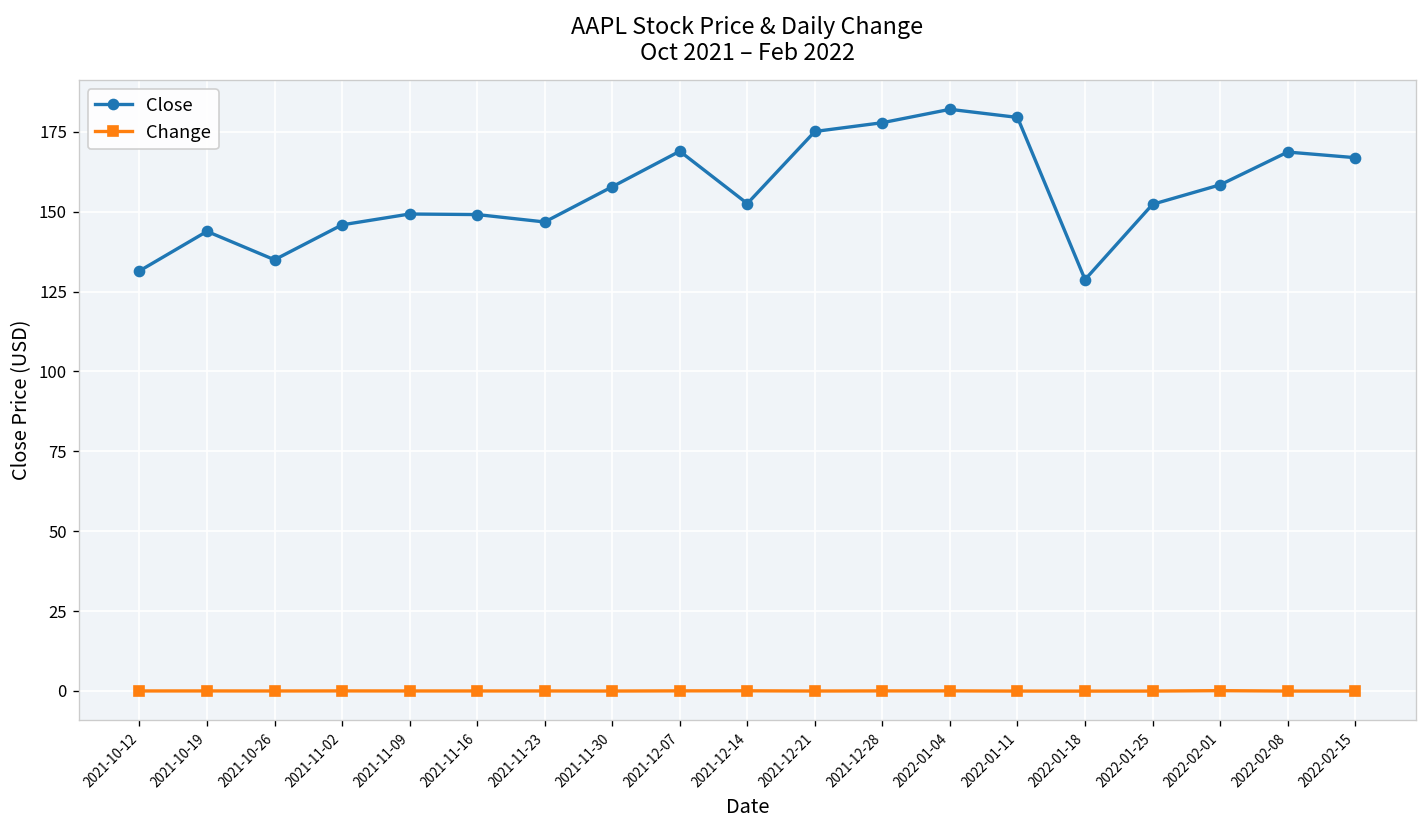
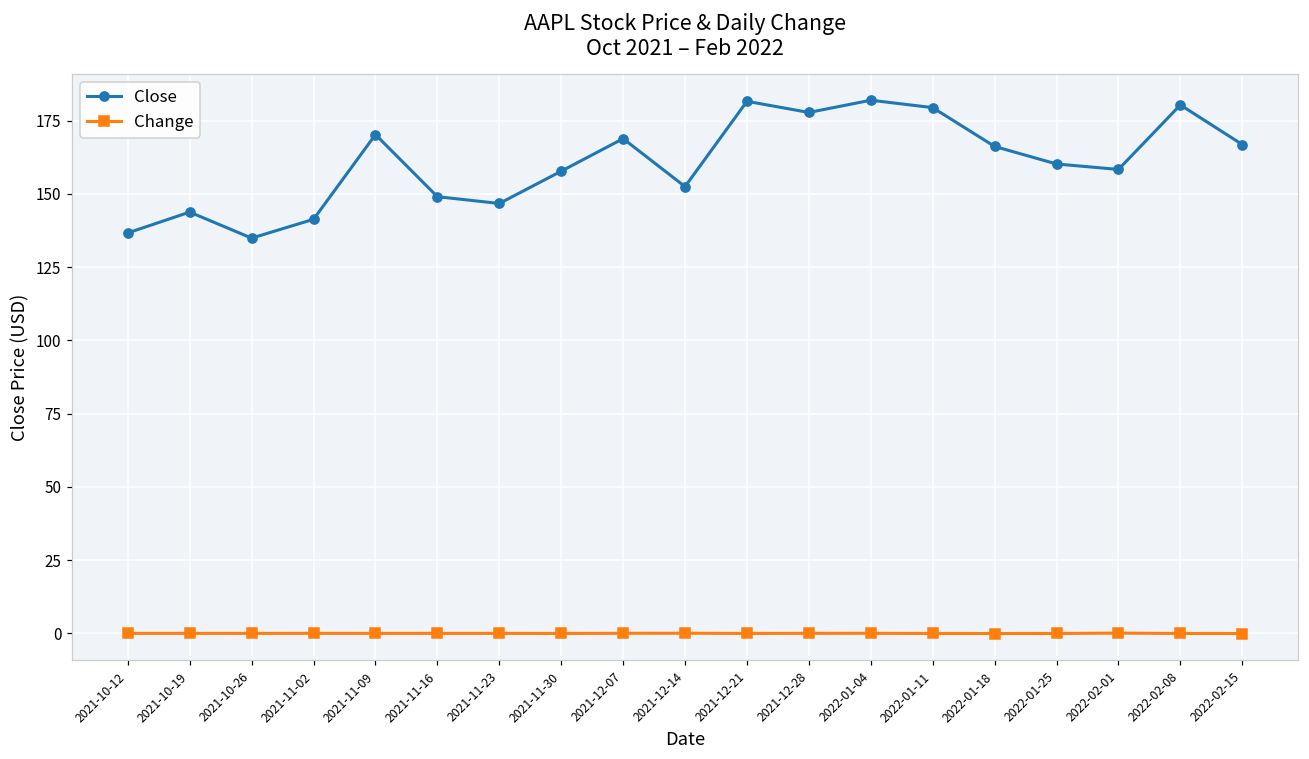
Close, 2021-10-12: 131 -> 137
Close, 2021-11-02: 146 -> 141
Close, 2021-11-09: 149 -> 170
Close, 2021-12-21: 175 -> 182
Close, 2022-01-18: 129 -> 166
Close, 2022-01-25: 152 -> 160
Close, 2022-02-08: 169 -> 180
